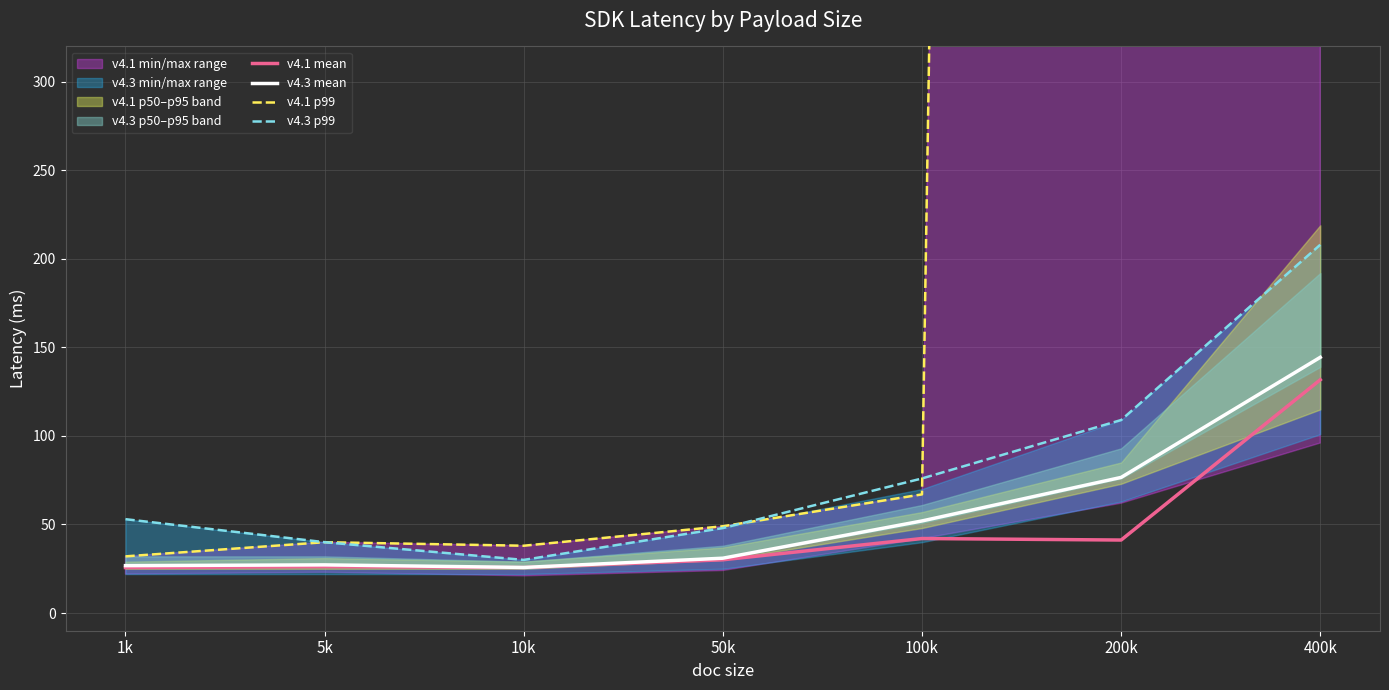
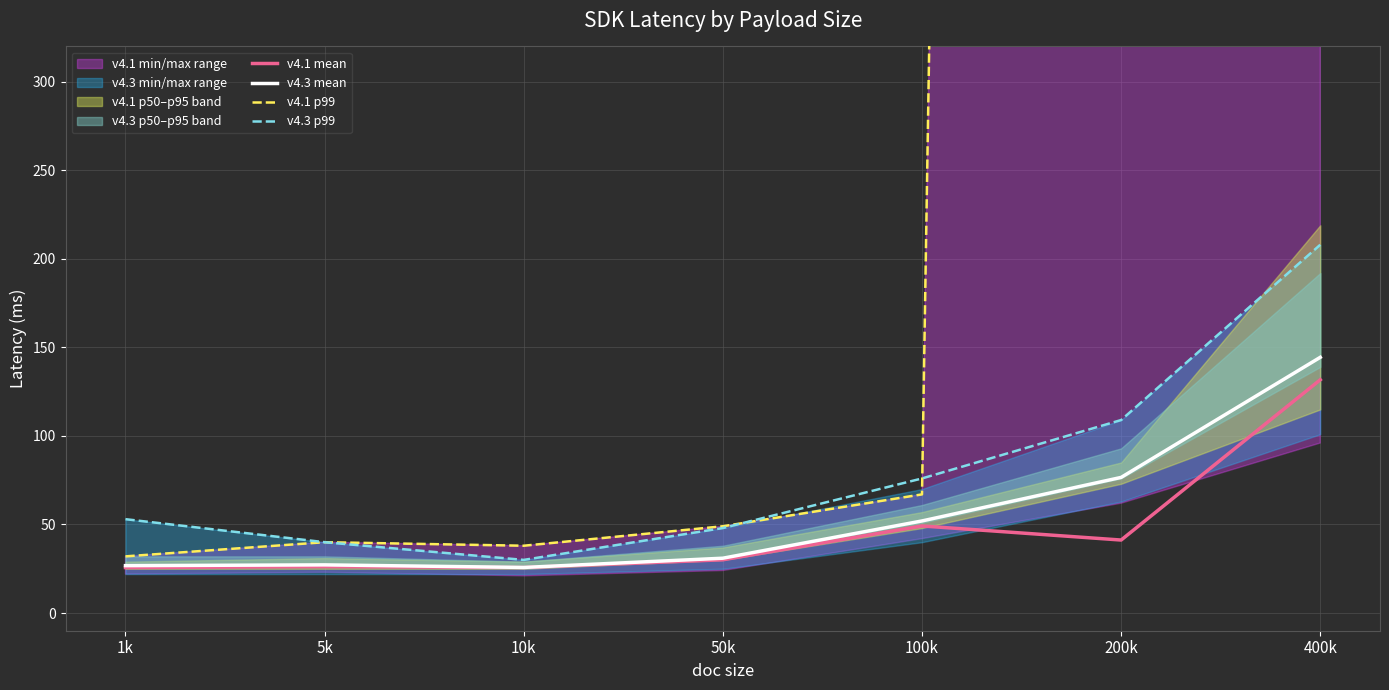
v4.1 mean, 100k: 42 -> 49
